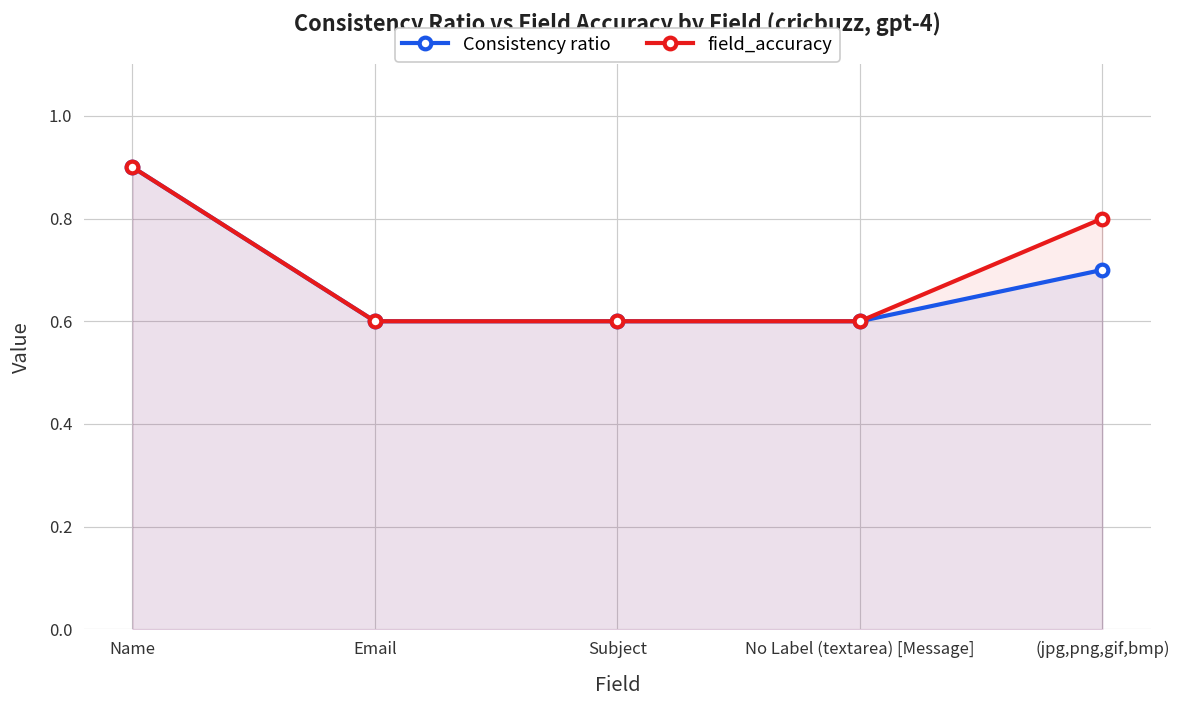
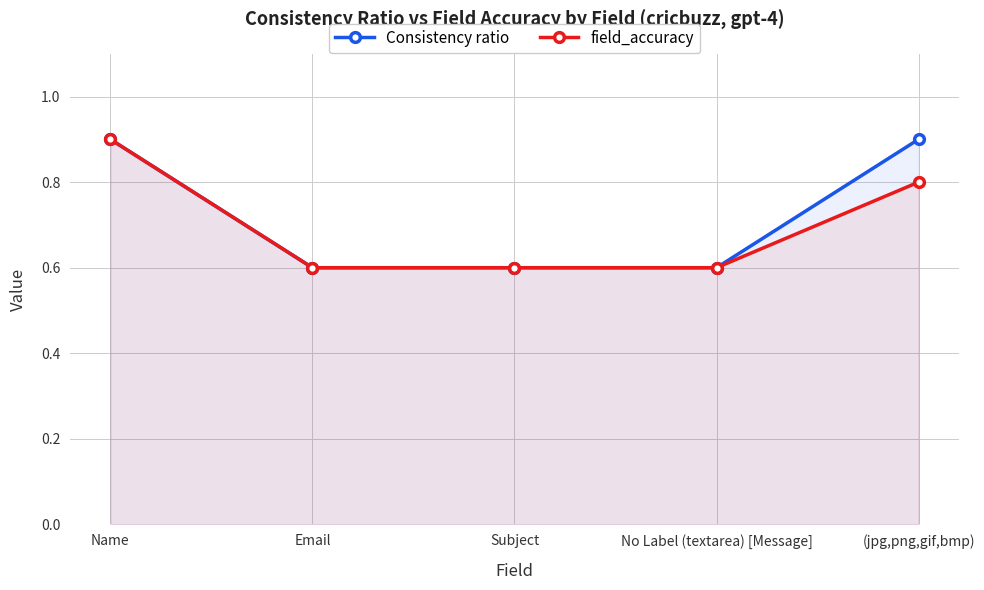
Consistency ratio, (jpg,png,gif,bmp): 0.7 -> 0.9
